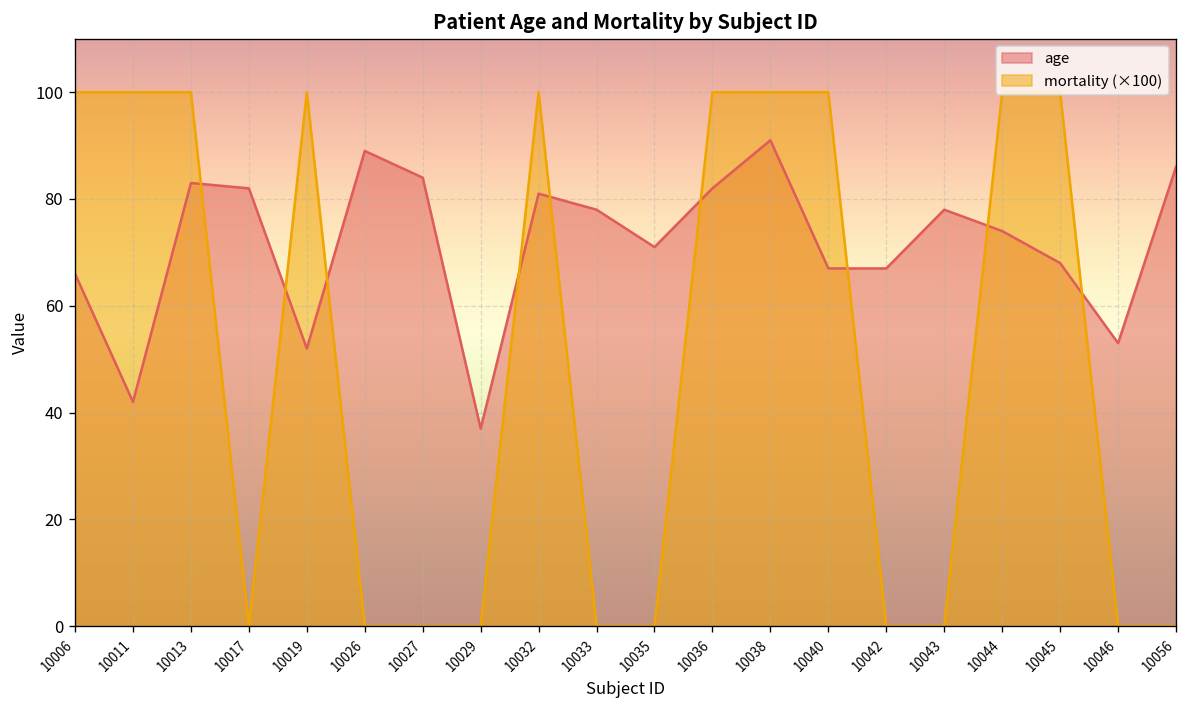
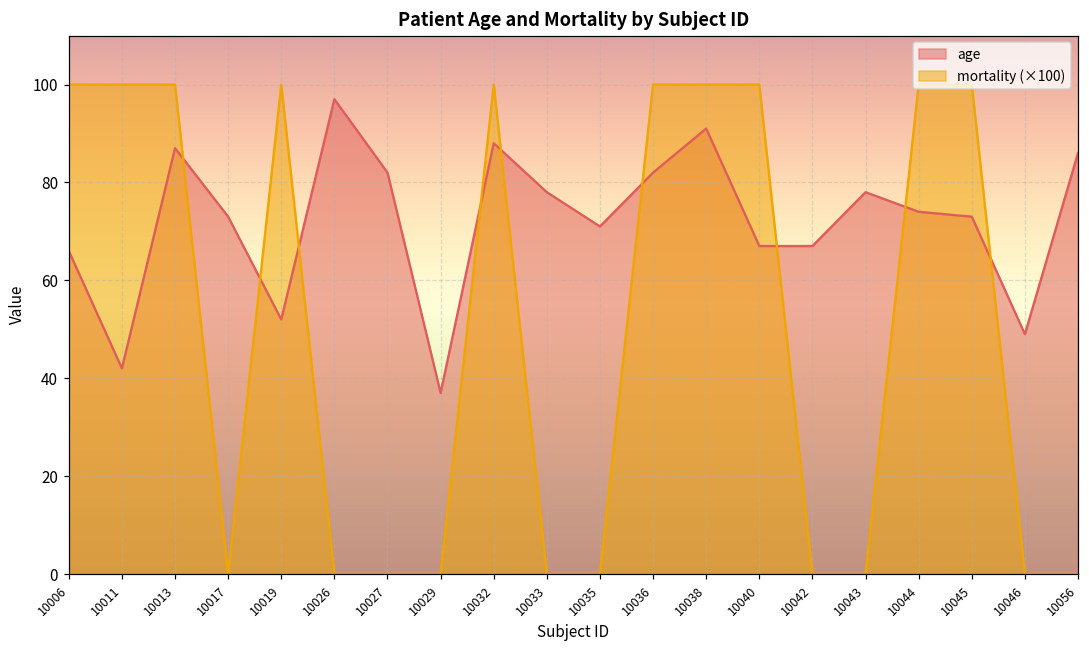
age, 10013: 83 -> 87
age, 10017: 82 -> 73
age, 10026: 89 -> 97
age, 10027: 84 -> 82
age, 10032: 81 -> 88
age, 10045: 68 -> 73
age, 10046: 53 -> 49
